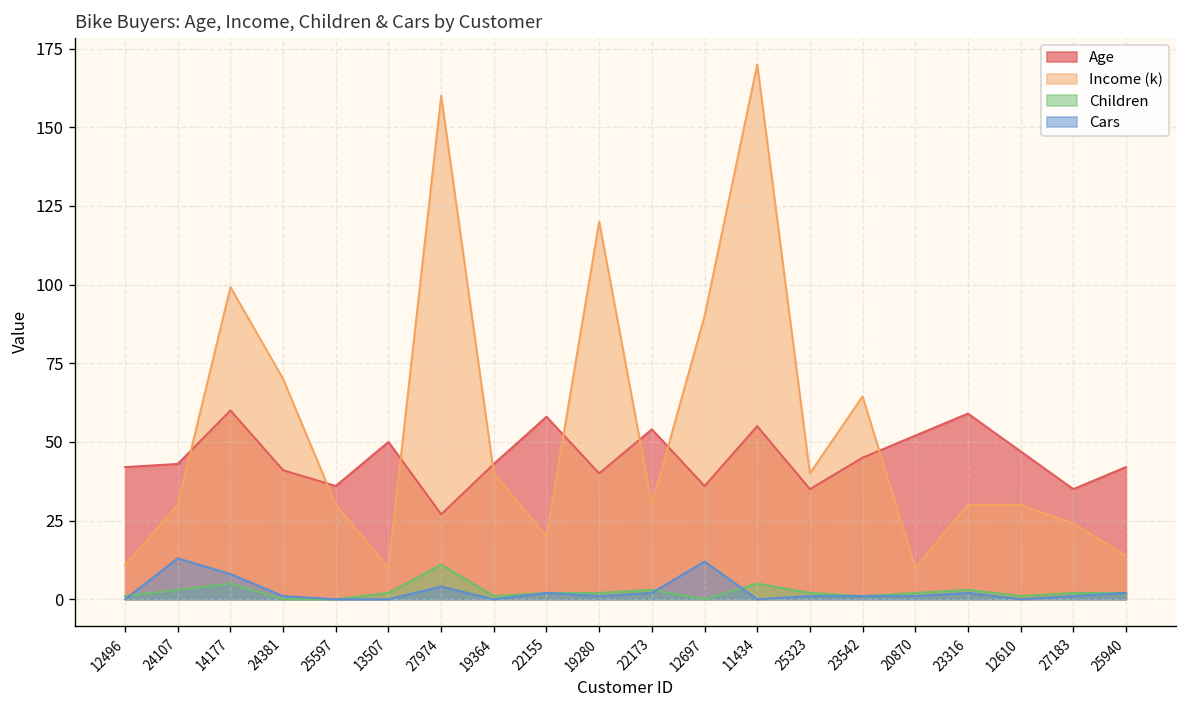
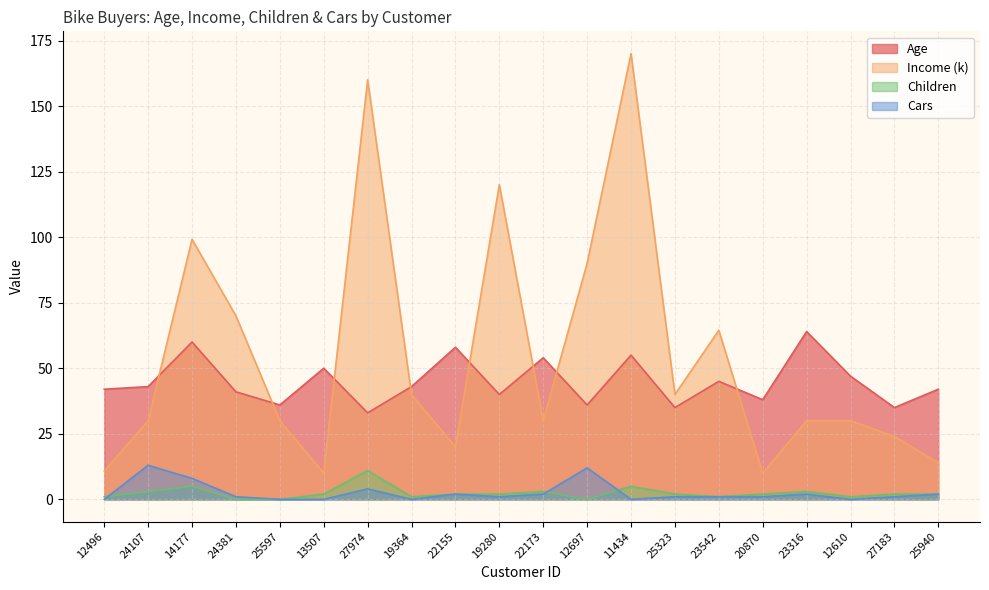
Age, 27974: 27 -> 33
Age, 20870: 52 -> 38
Age, 23316: 59 -> 64
